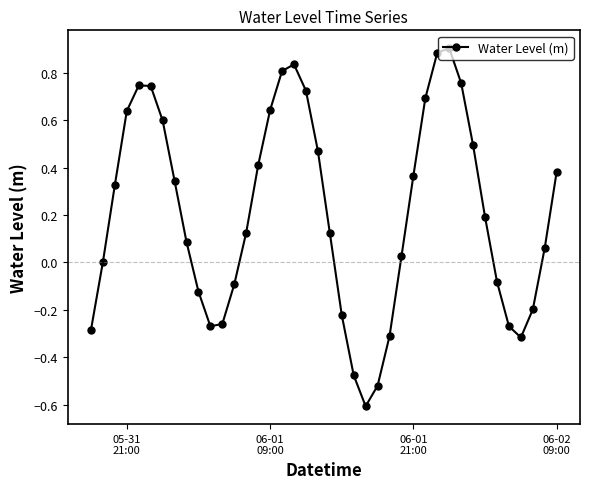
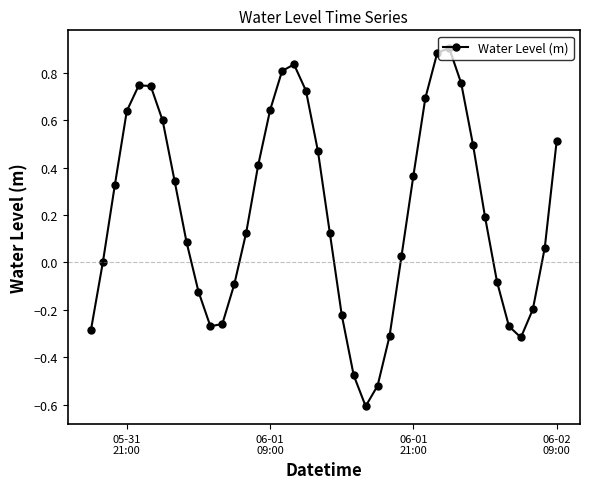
06-02 09:00: 0.38 -> 0.51
